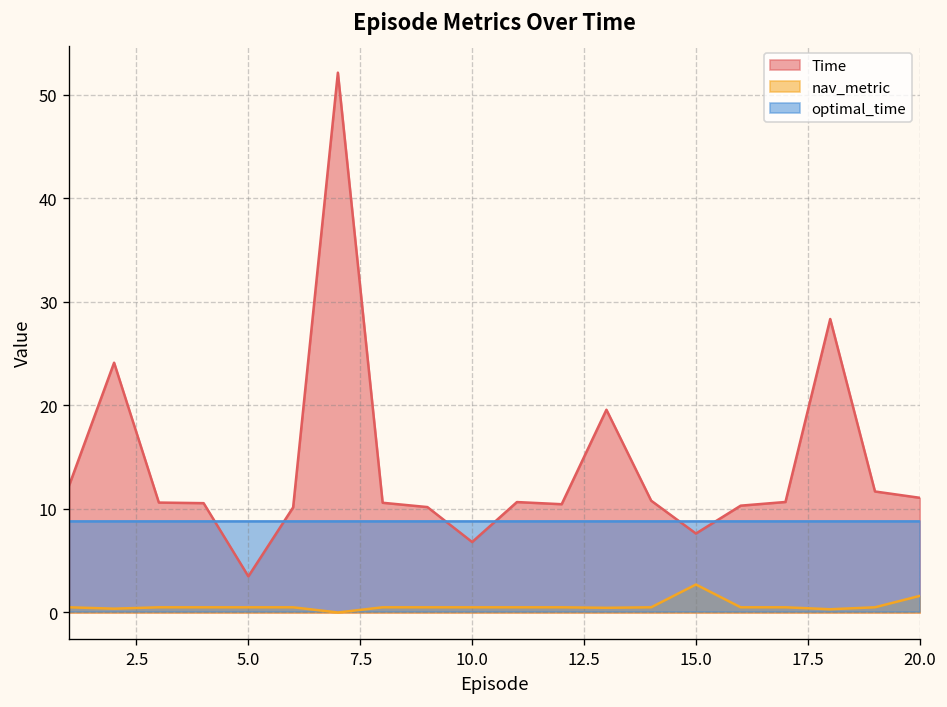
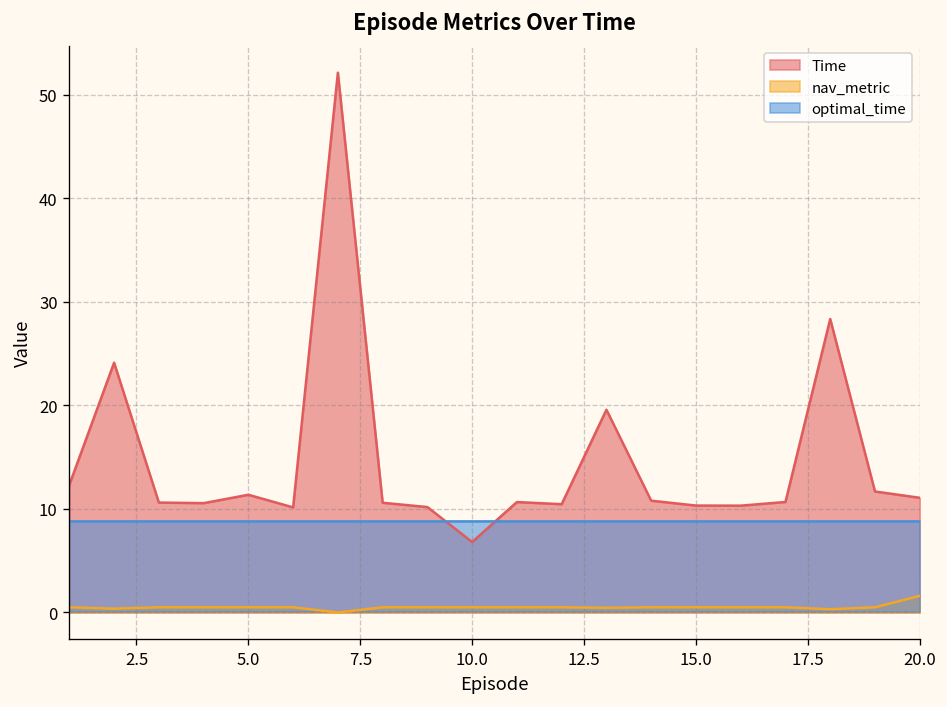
Time, 5.0: 3 -> 11
Time, 15.0: 8 -> 10
nav_metric, 15.0: 3 -> 1
